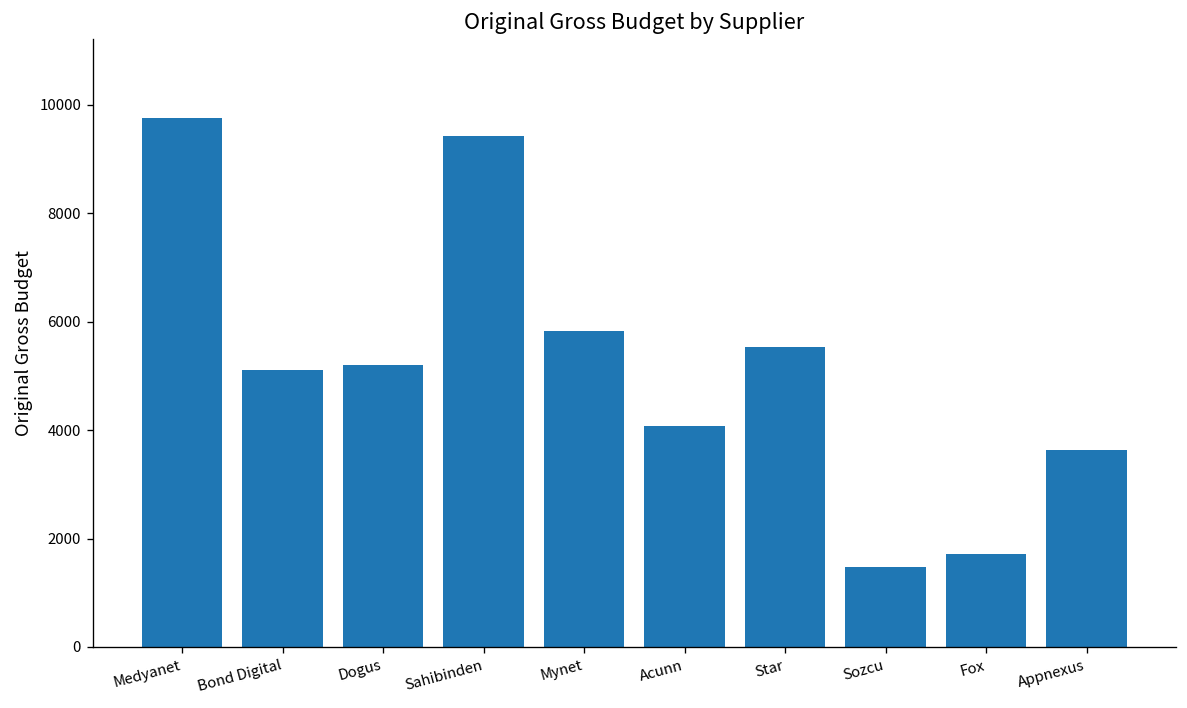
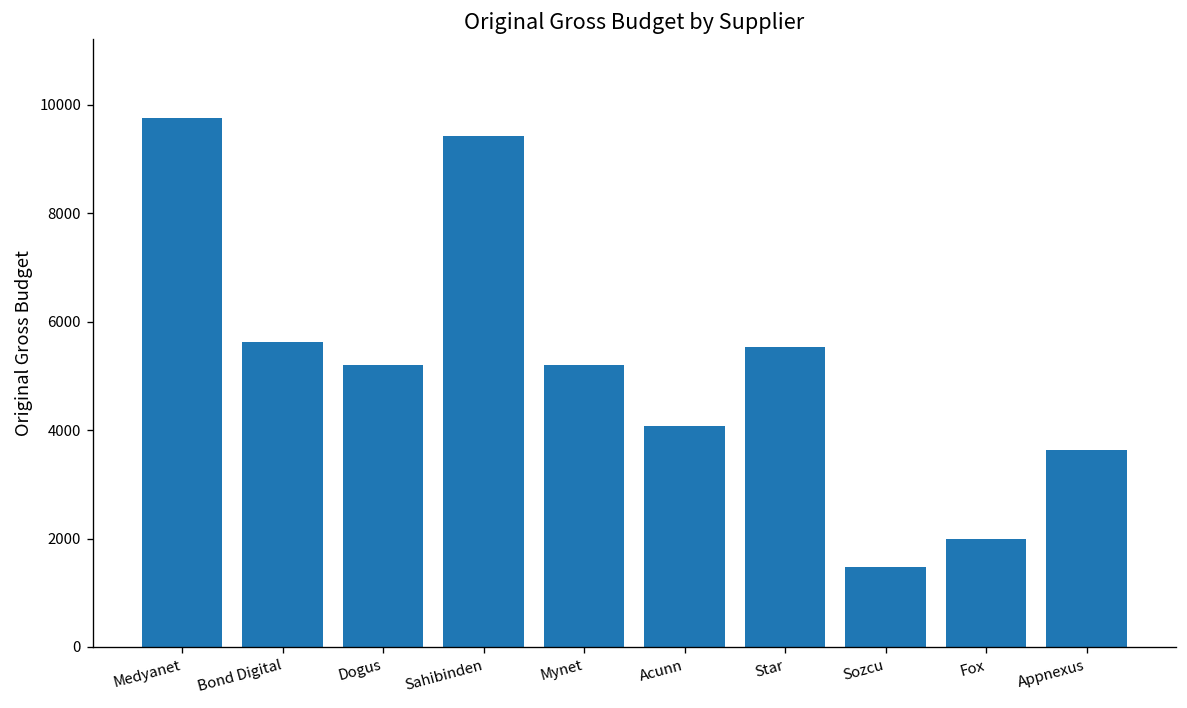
Bond Digital: 5100 -> 5600
Mynet: 5800 -> 5200
Fox: 1700 -> 2000
